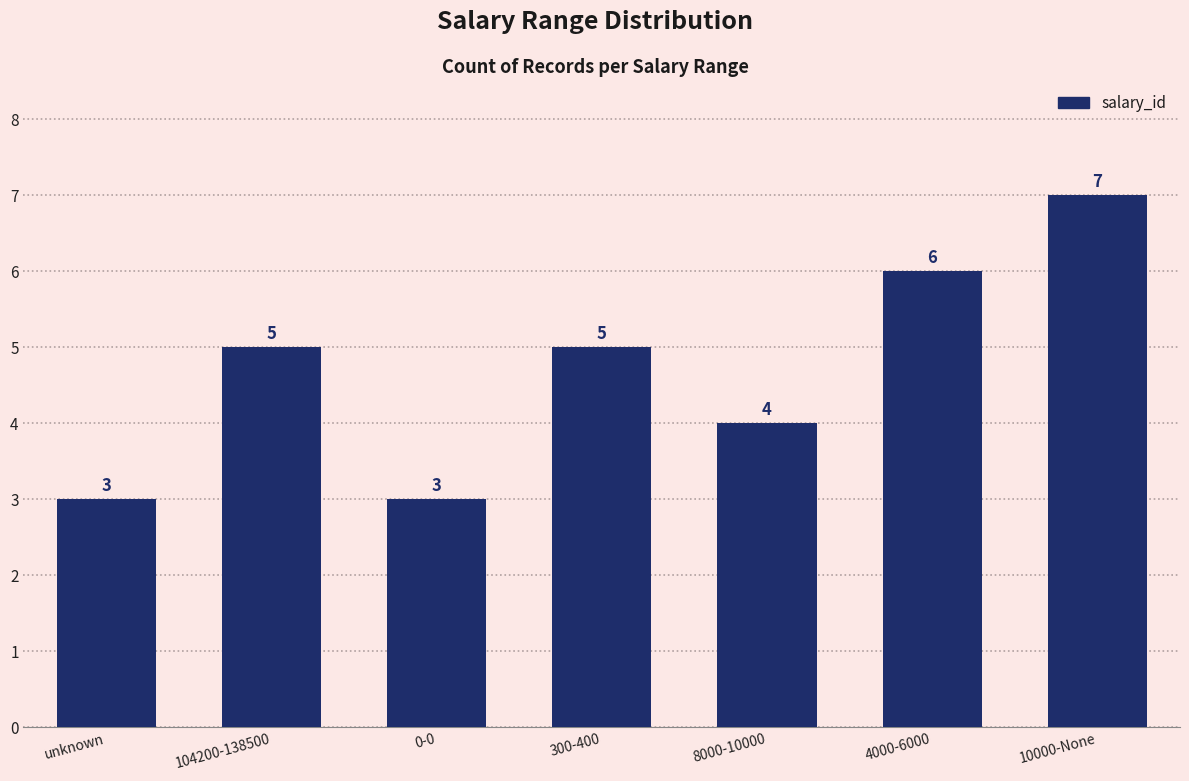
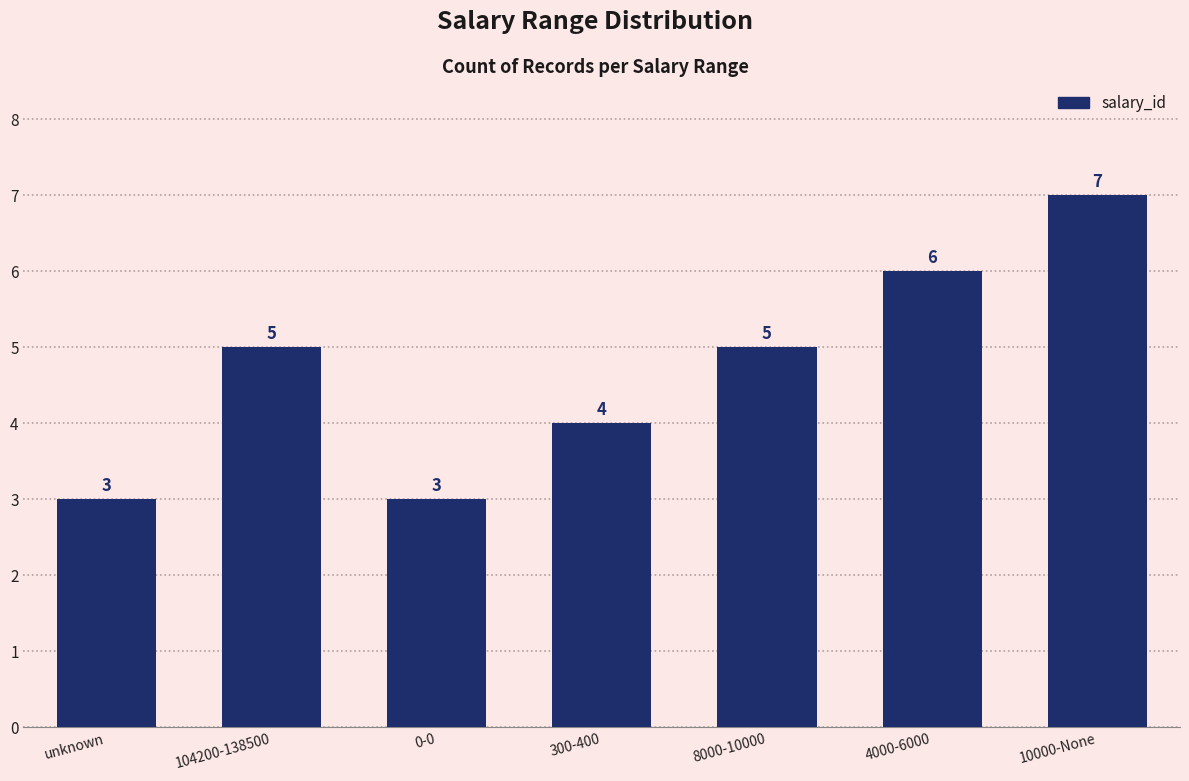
300-400: 5 -> 4
8000-10000: 4 -> 5
